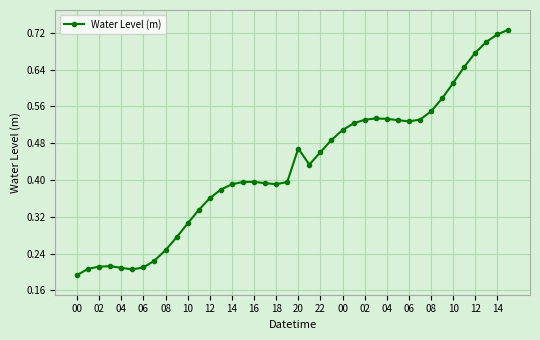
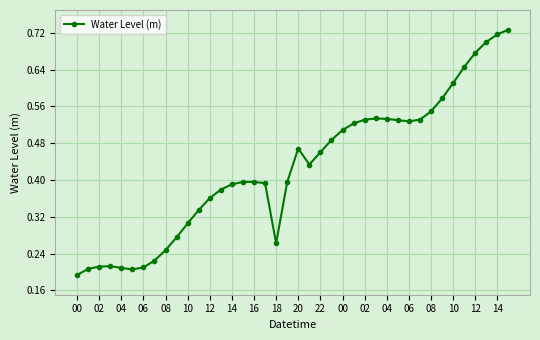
18: 0.39 -> 0.26
